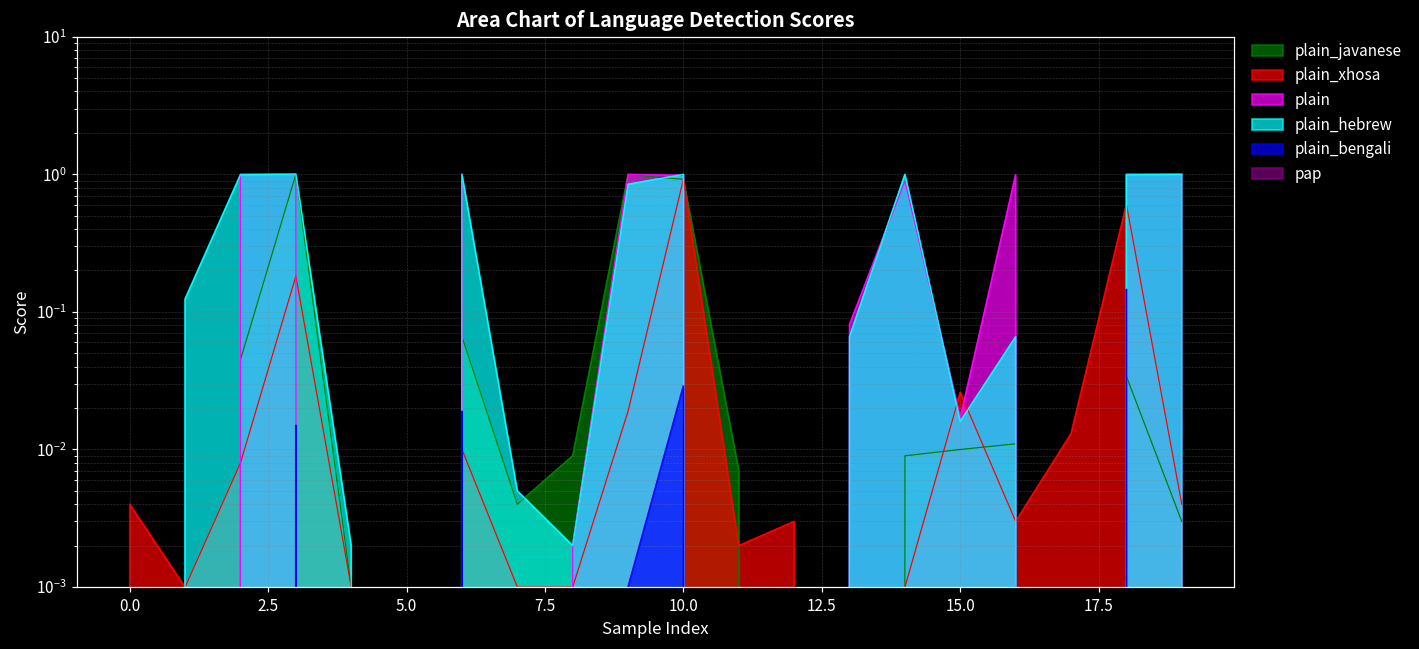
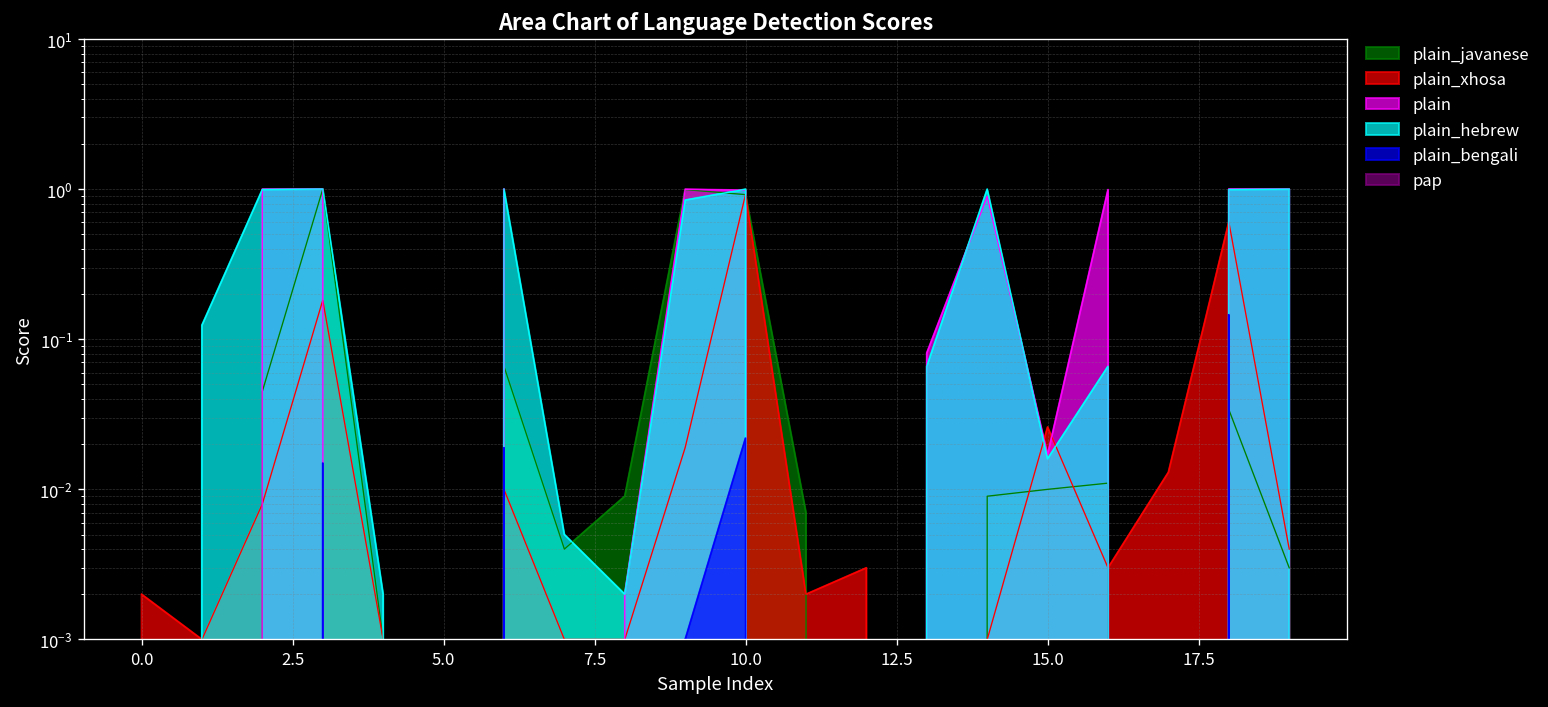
plain_xhosa, 0.0: 0.004 -> 0.002
plain_bengali, 10.0: 0.029 -> 0.022
